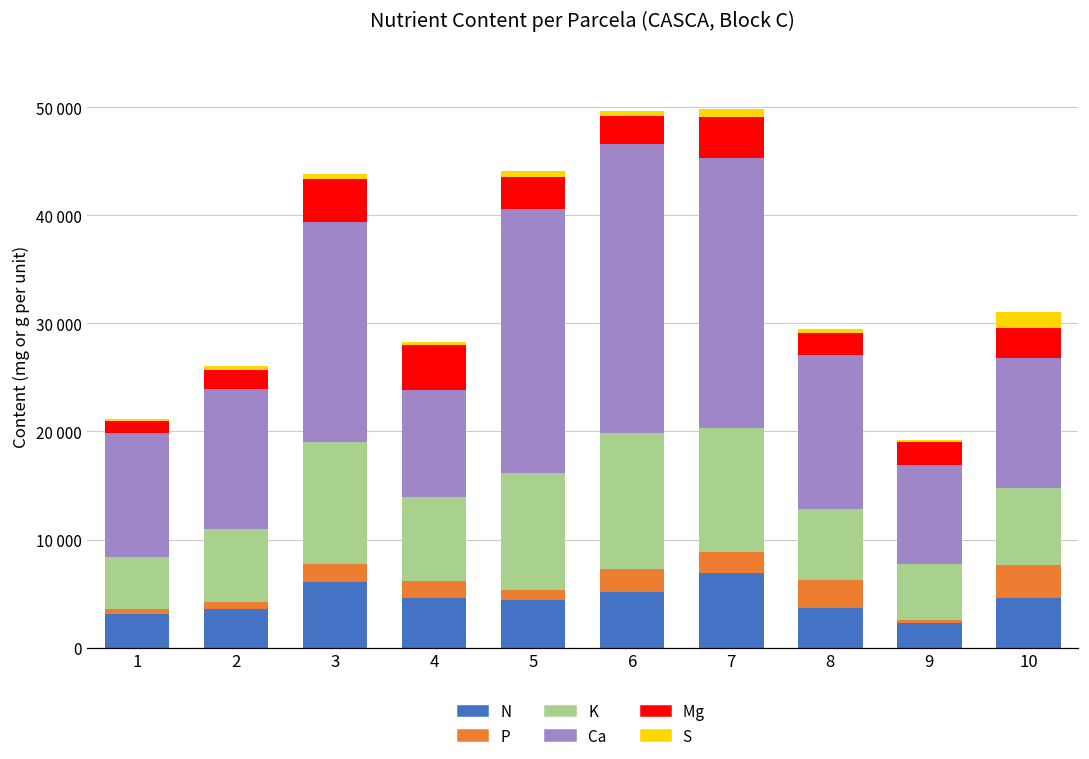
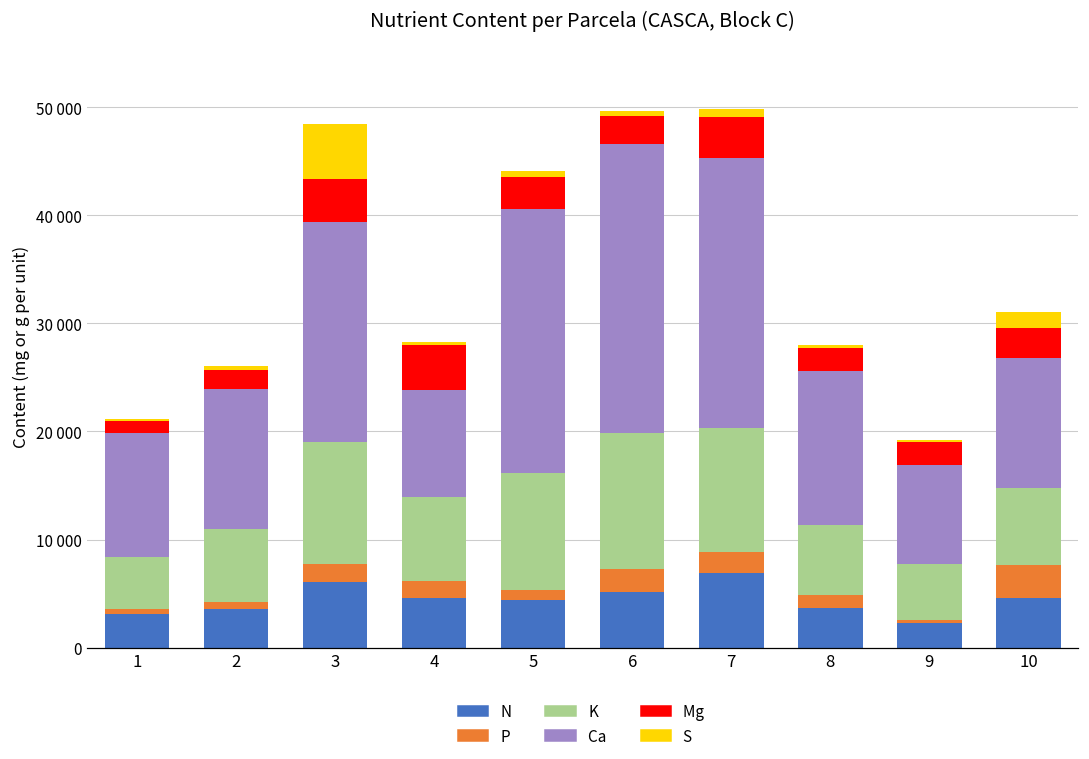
S, 3: 0 -> 5000
P, 8: 3000 -> 1000
